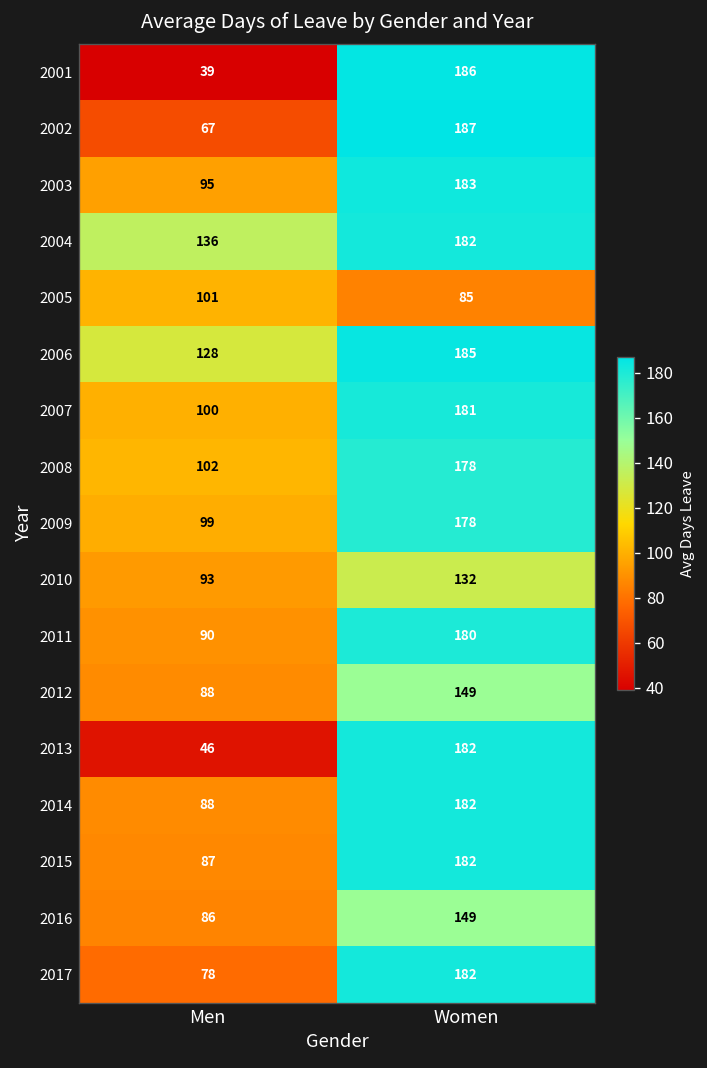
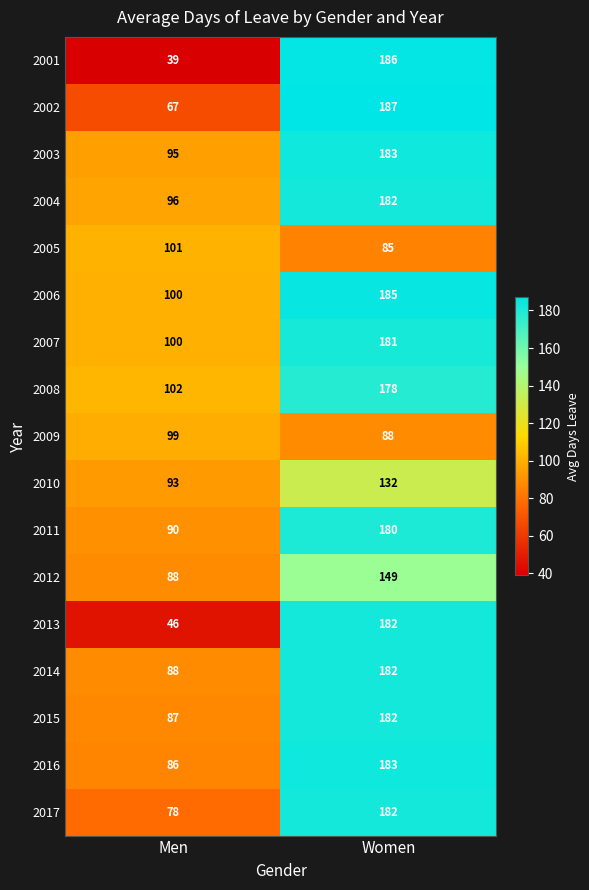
2004, Men: 136 -> 96
2006, Men: 128 -> 100
2009, Women: 178 -> 88
2016, Women: 149 -> 183
